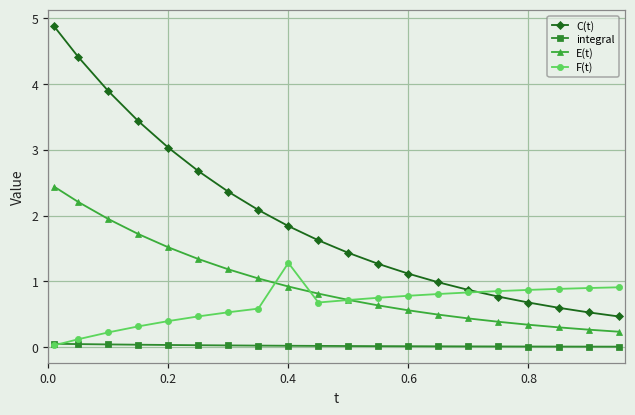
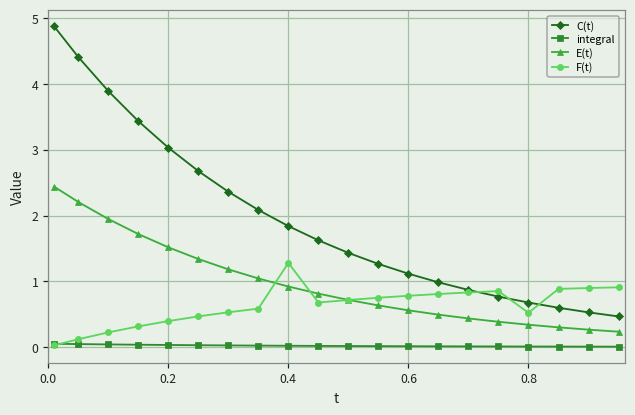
F(t), 0.8: 0.9 -> 0.5
